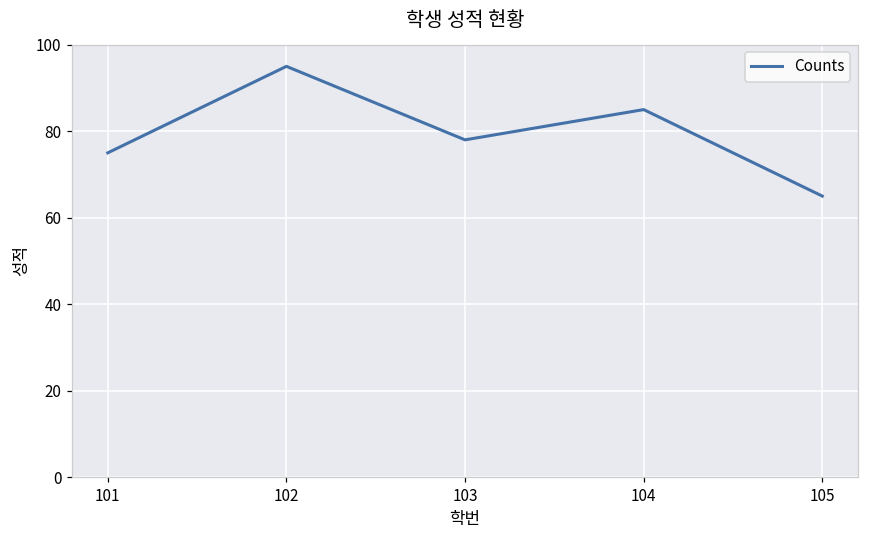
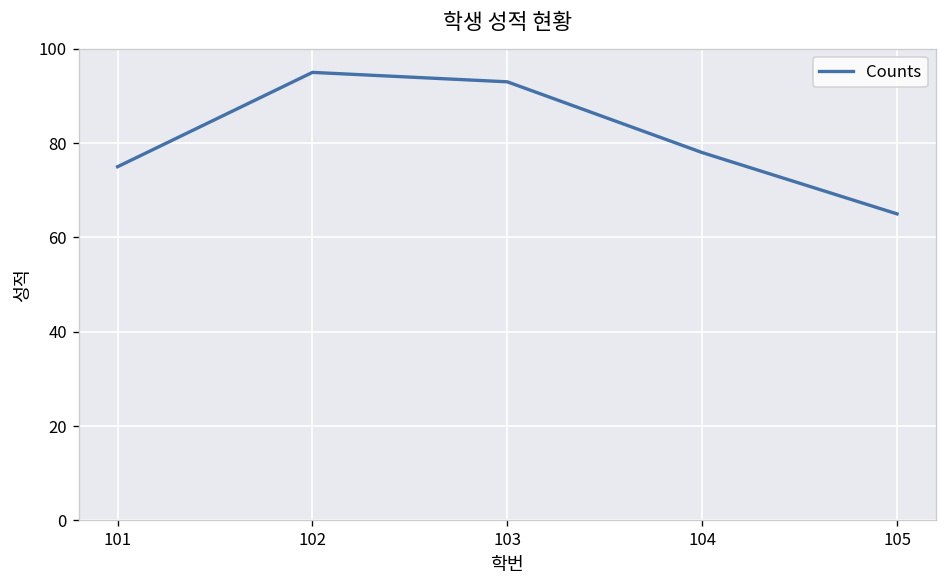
103: 78 -> 93
104: 85 -> 78
